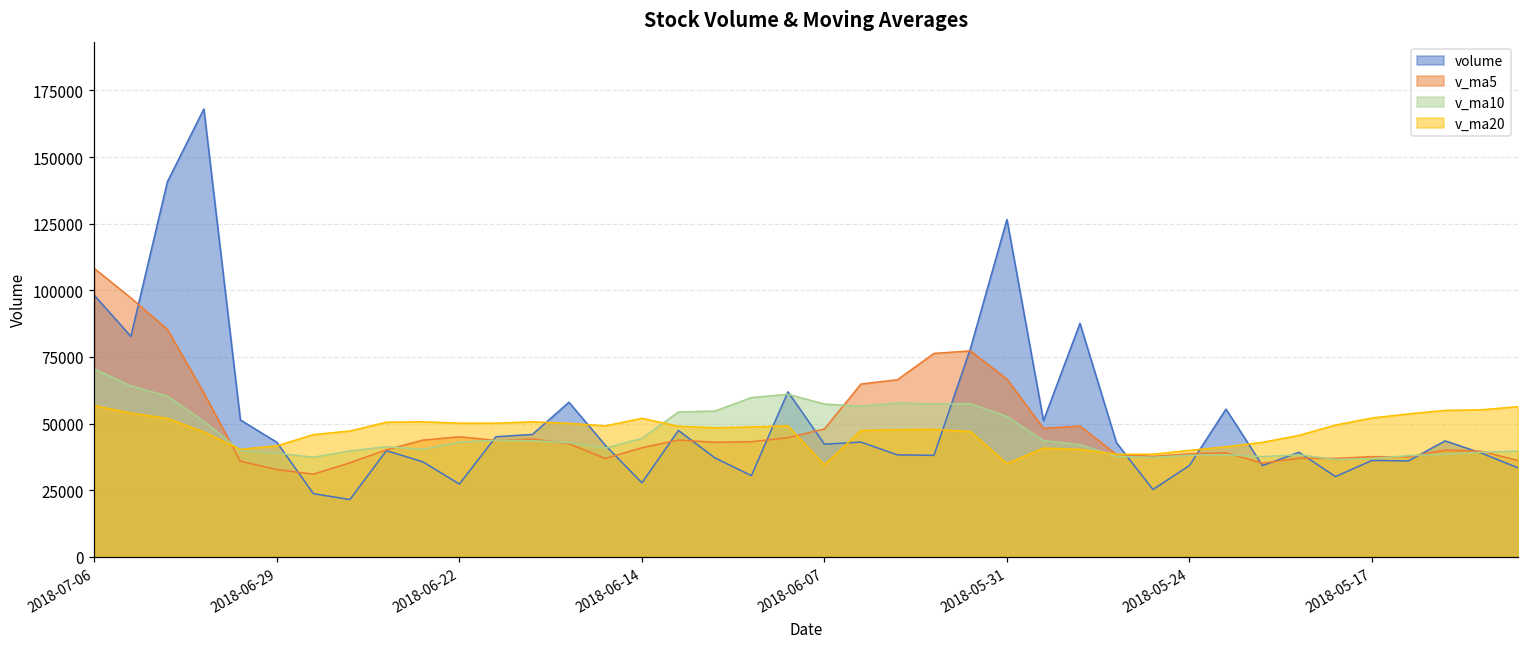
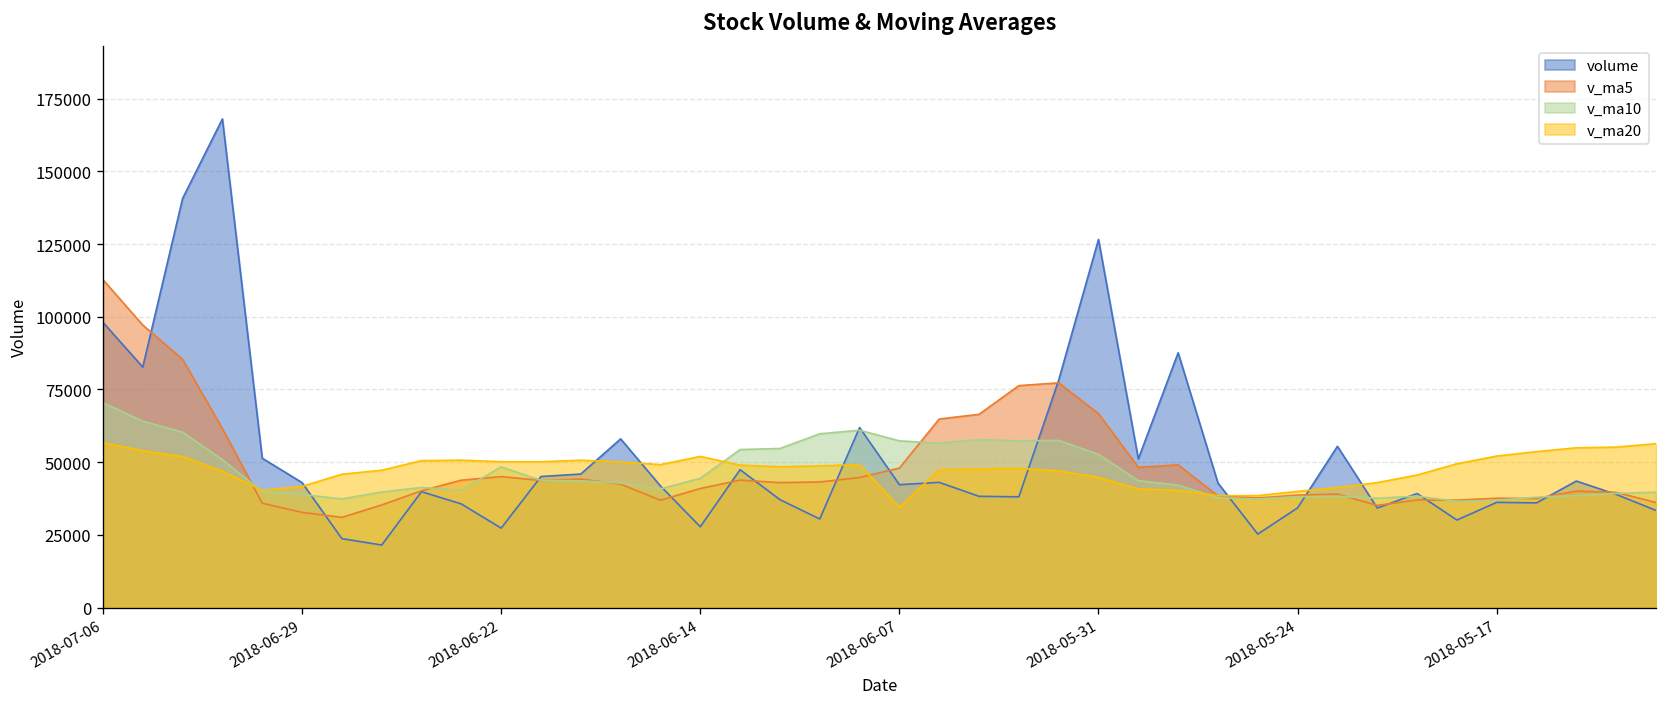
v_ma5, 2018-07-06: 108000 -> 113000
v_ma10, 2018-06-22: 43000 -> 48000
v_ma20, 2018-05-31: 35000 -> 45000
